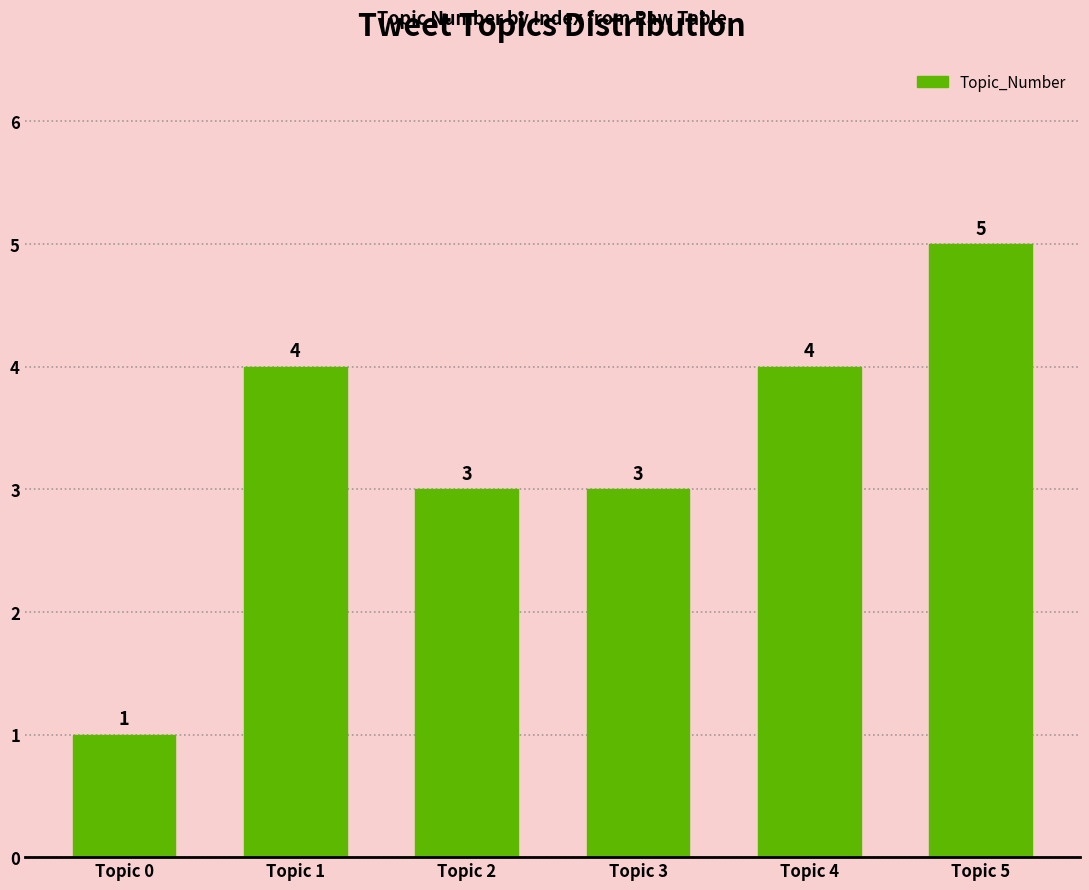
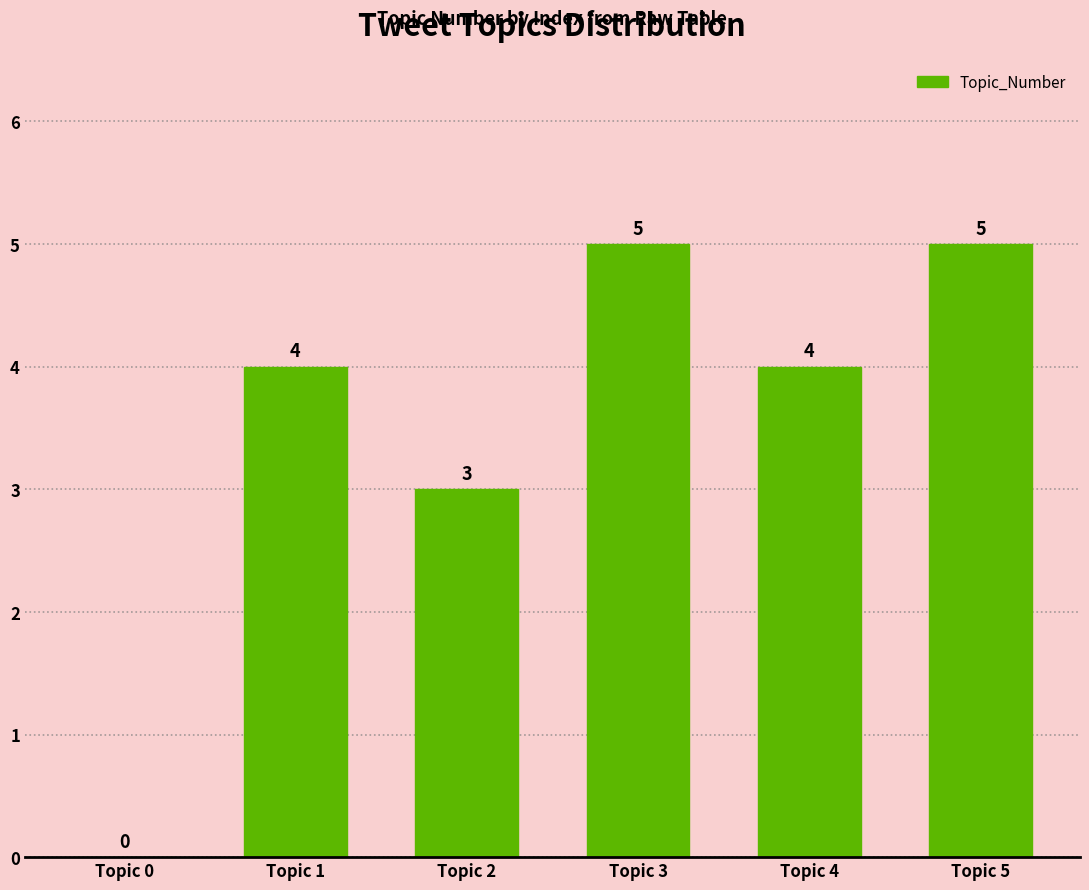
Topic 0: 1 -> 0
Topic 3: 3 -> 5
